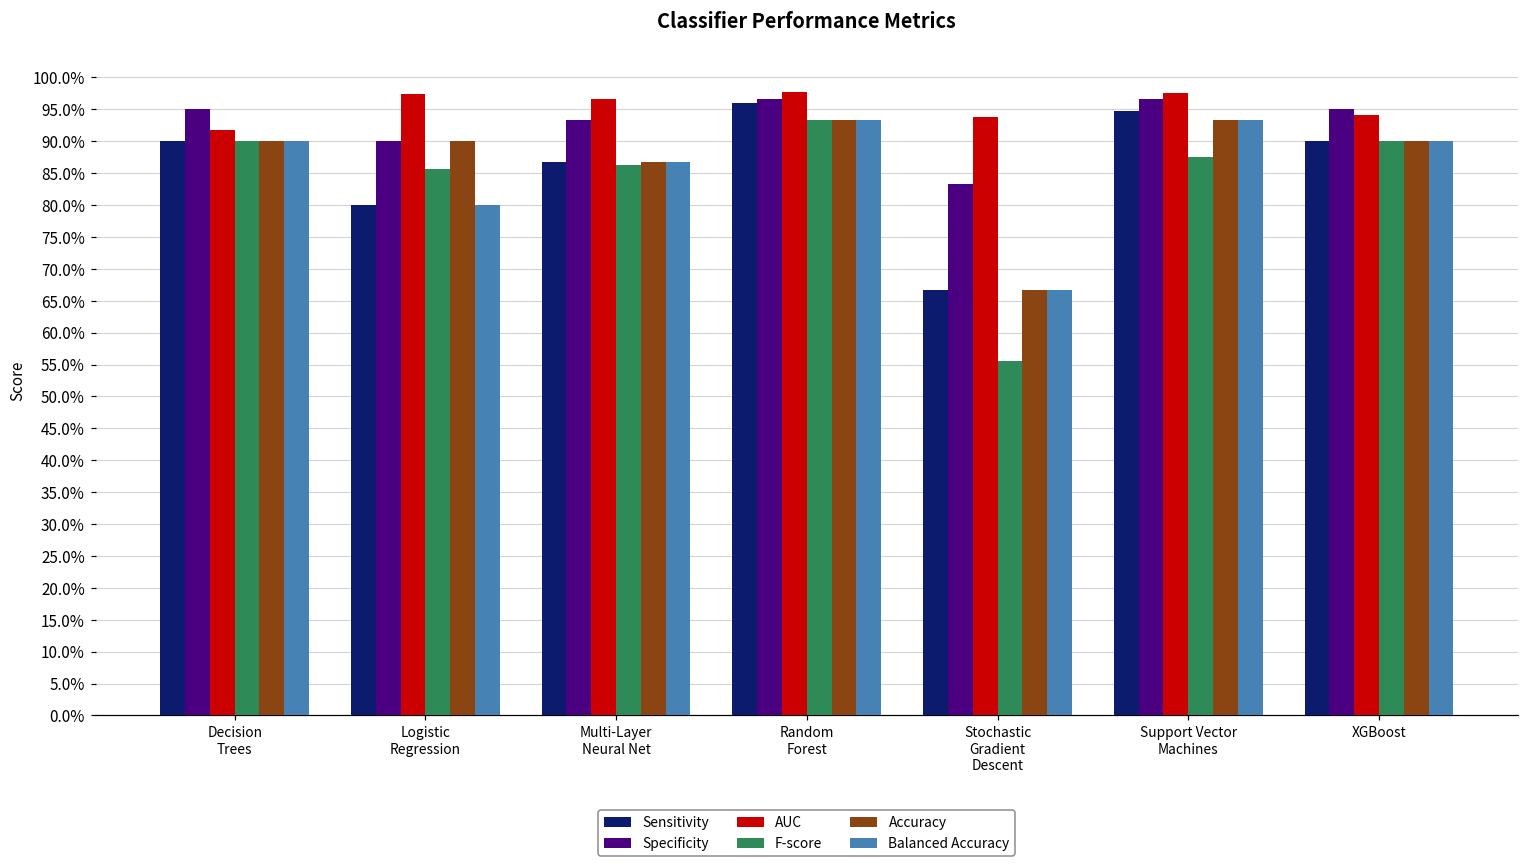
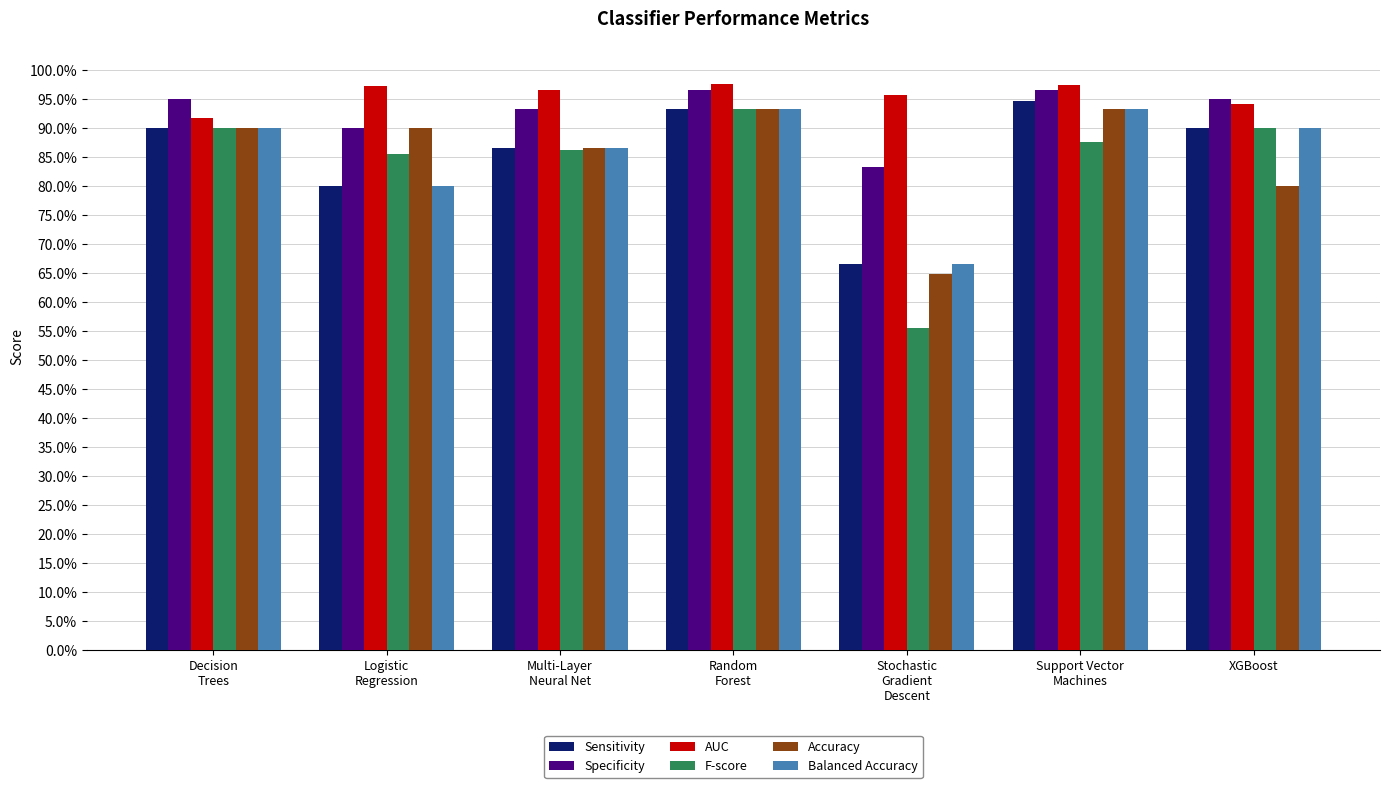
Sensitivity, Random Forest: 96% -> 93%
AUC, Stochastic Gradient Descent: 94% -> 96%
Accuracy, Stochastic Gradient Descent: 67% -> 65%
Accuracy, XGBoost: 90% -> 80%
